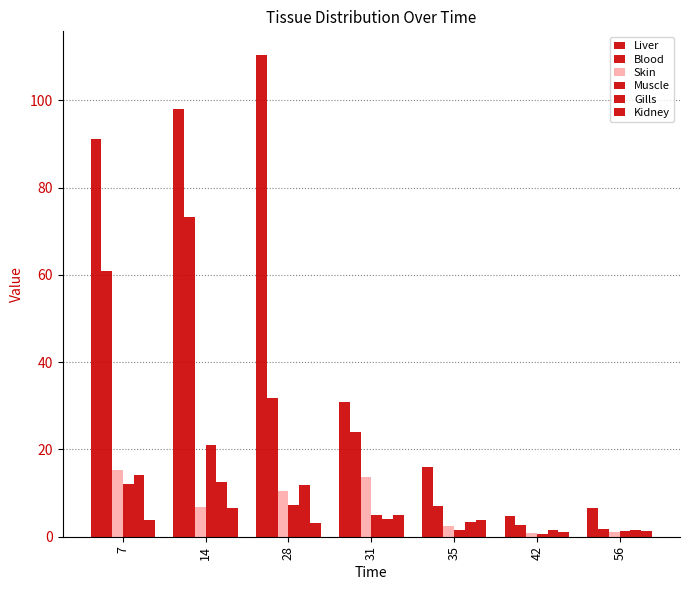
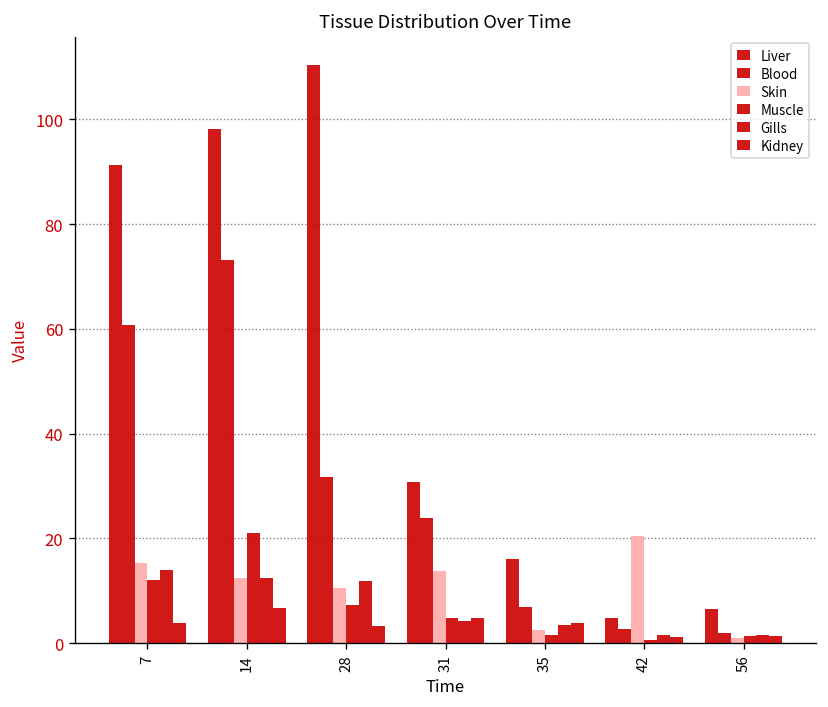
Skin, 14: 7 -> 12
Skin, 42: 1 -> 20
